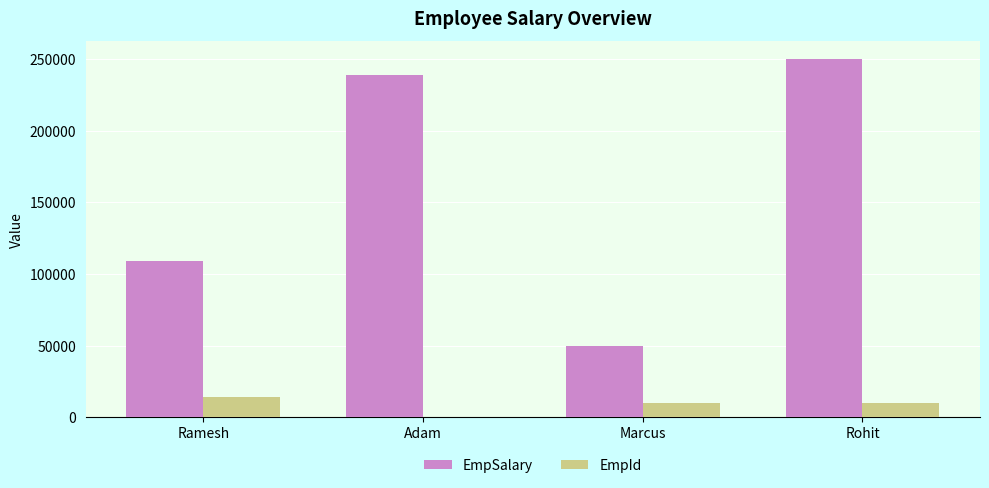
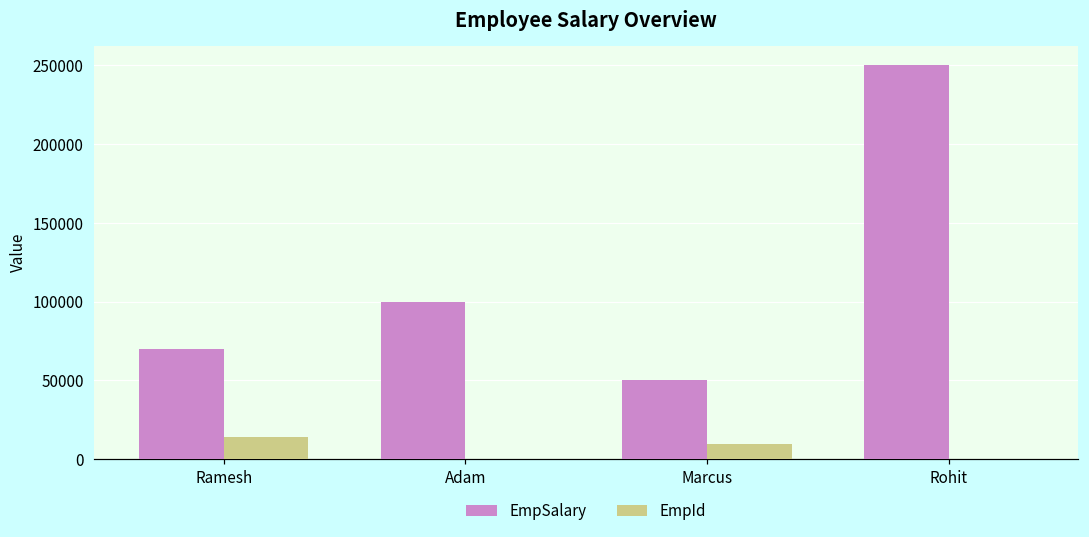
EmpSalary, Ramesh: 109000 -> 70000
EmpSalary, Adam: 239000 -> 100000
EmpId, Rohit: 10000 -> 0
